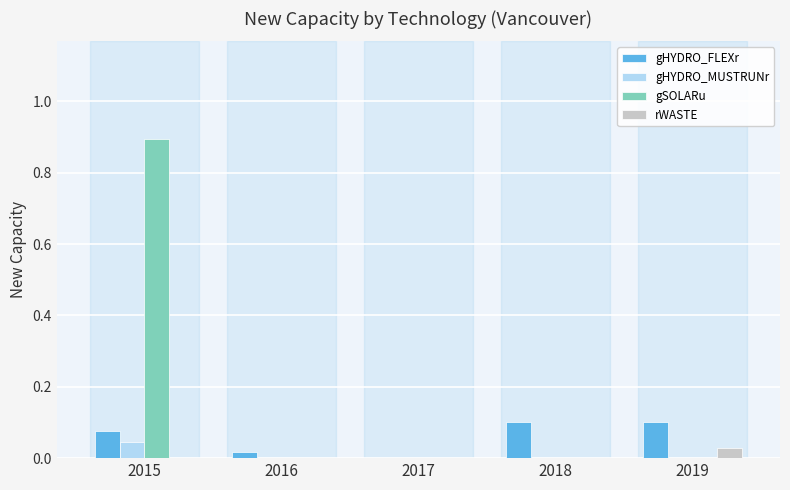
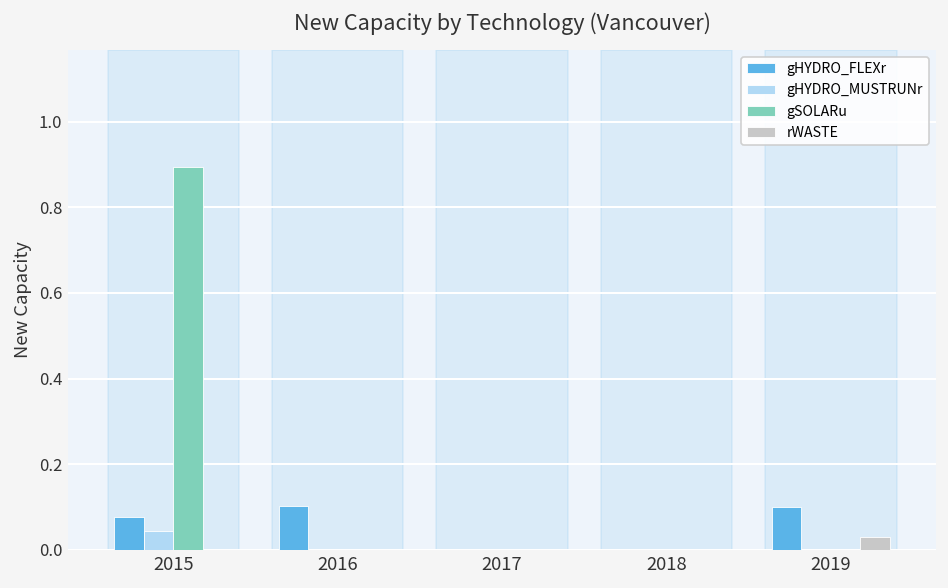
gHYDRO_FLEXr, 2016: 0.02 -> 0.10
gHYDRO_FLEXr, 2018: 0.1 -> 0.0
